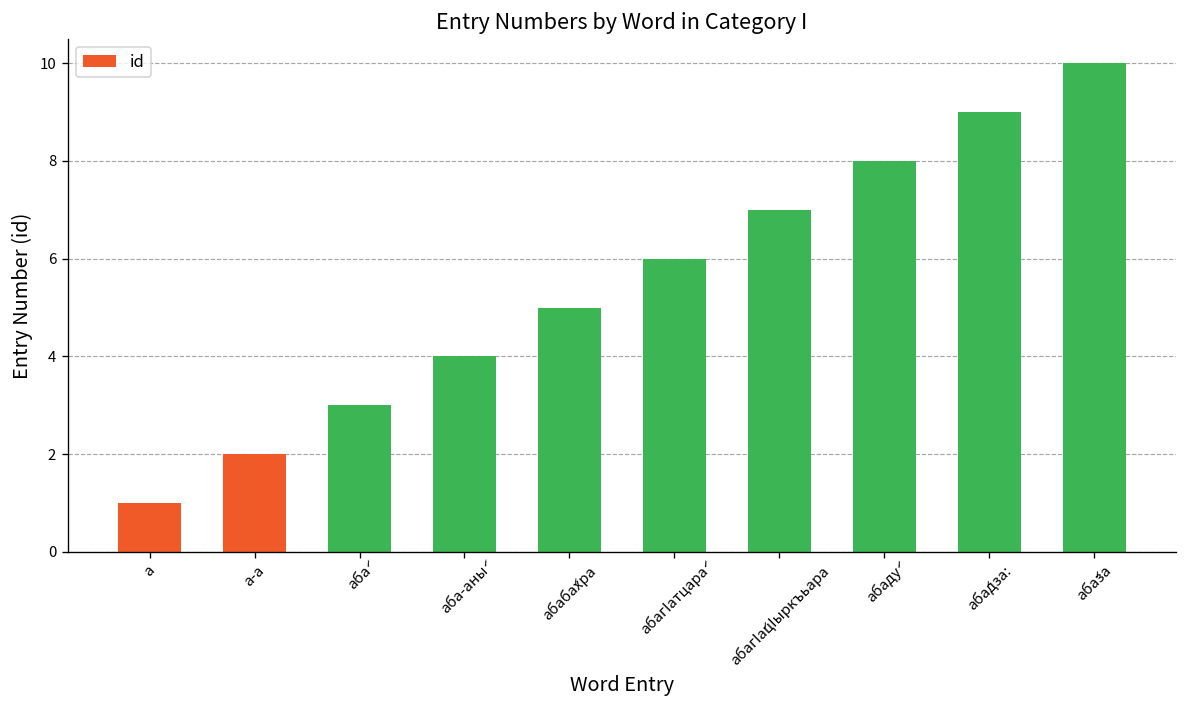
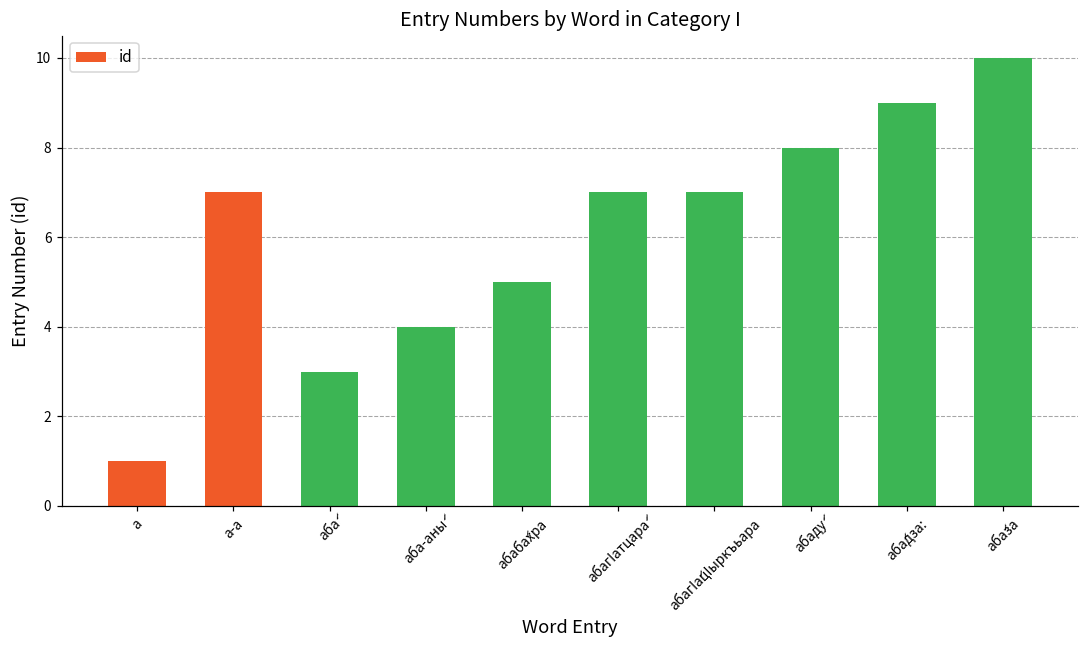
а-а: 2 -> 7
абагIатцара́: 6 -> 7
